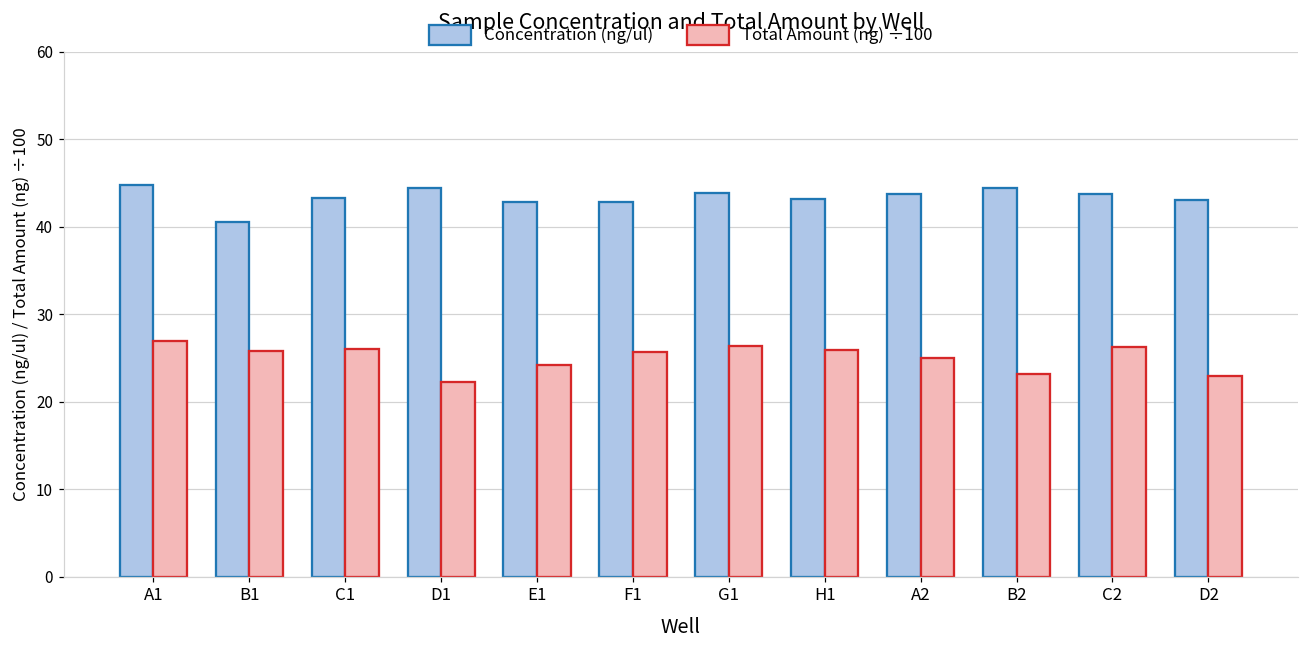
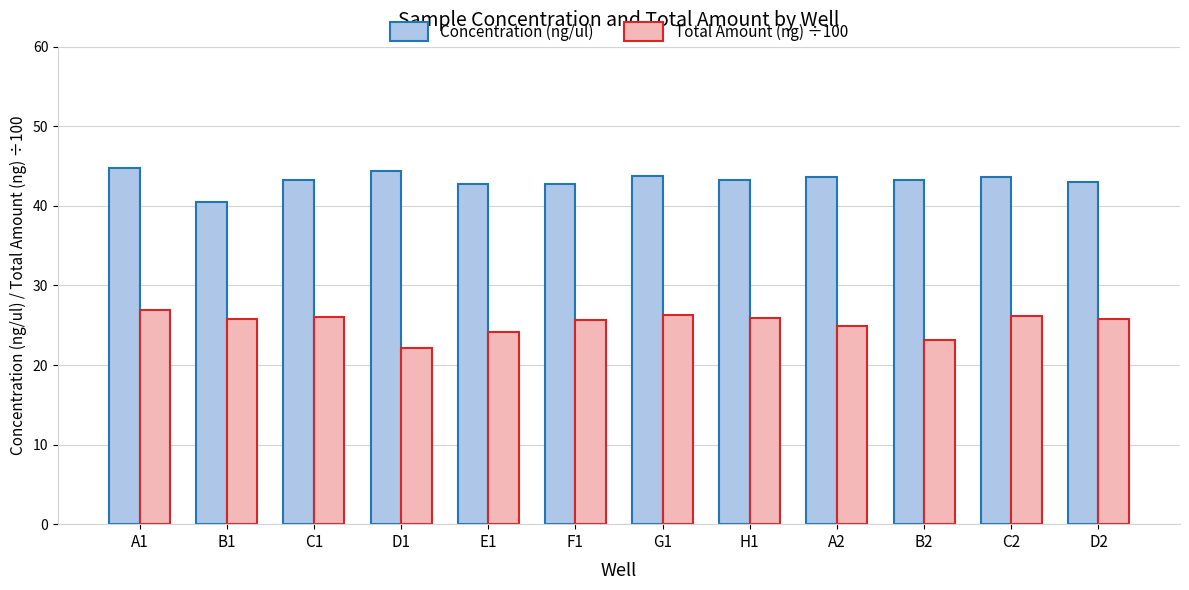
Concentration (ng/ul), B2: 44 -> 43
Total Amount (ng) ÷100, D2: 23 -> 26
